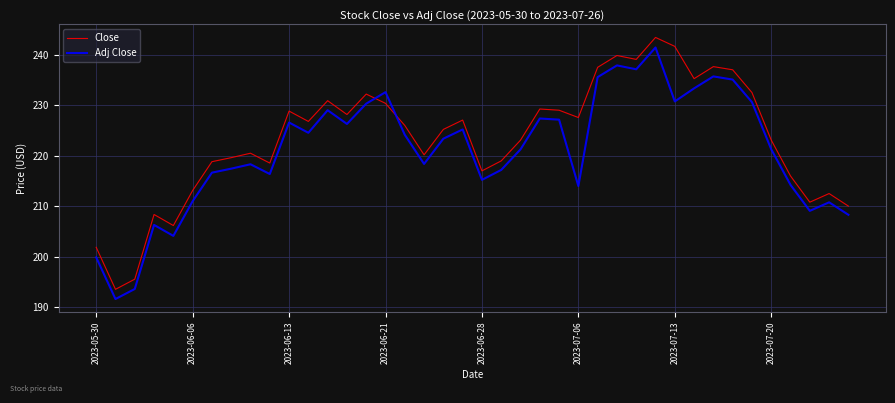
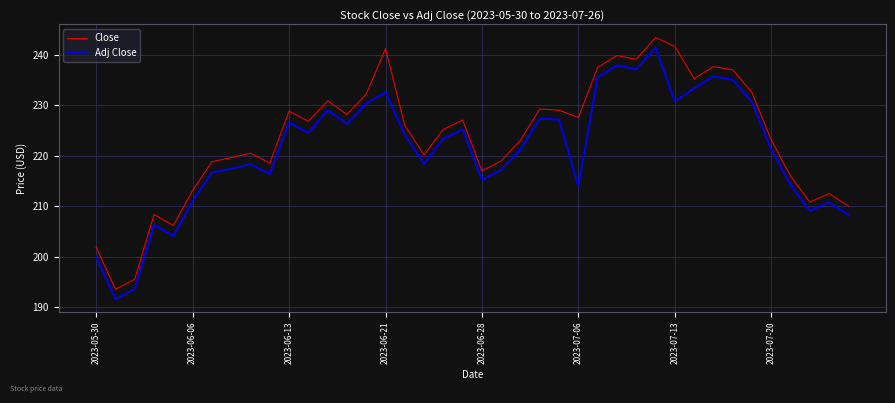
Close, 2023-06-21: 230 -> 241
